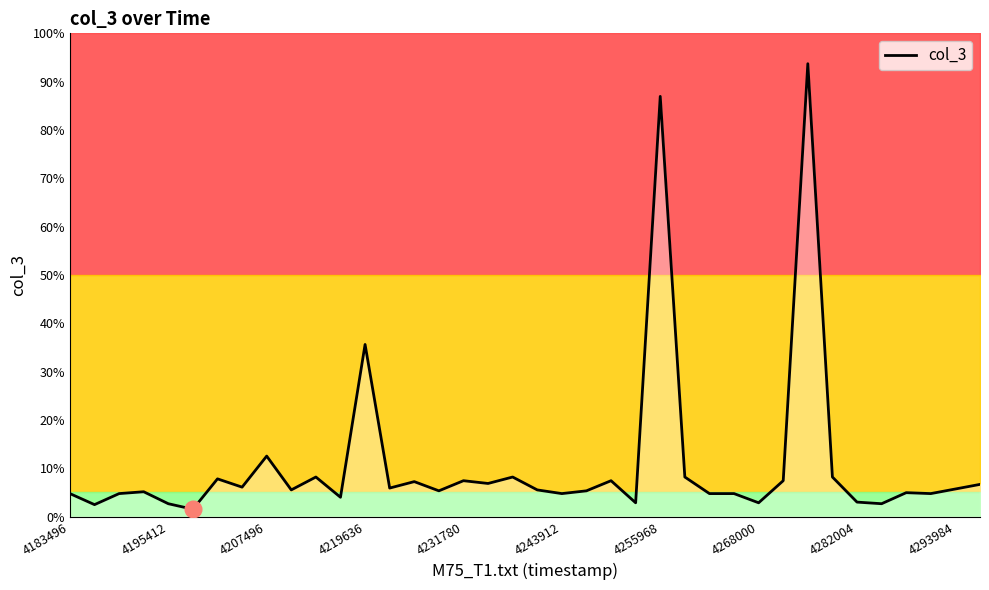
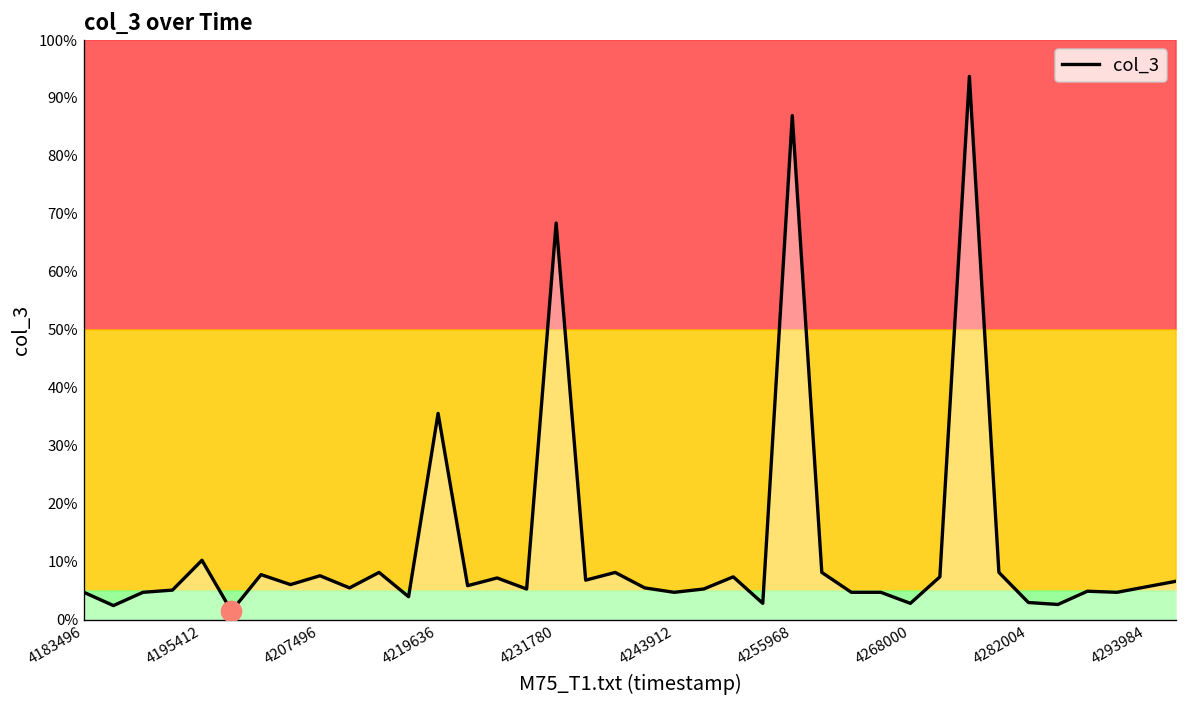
col_3, 4195412: 3% -> 10%
col_3, 4207496: 13% -> 8%
col_3, 4231780: 7% -> 68%
